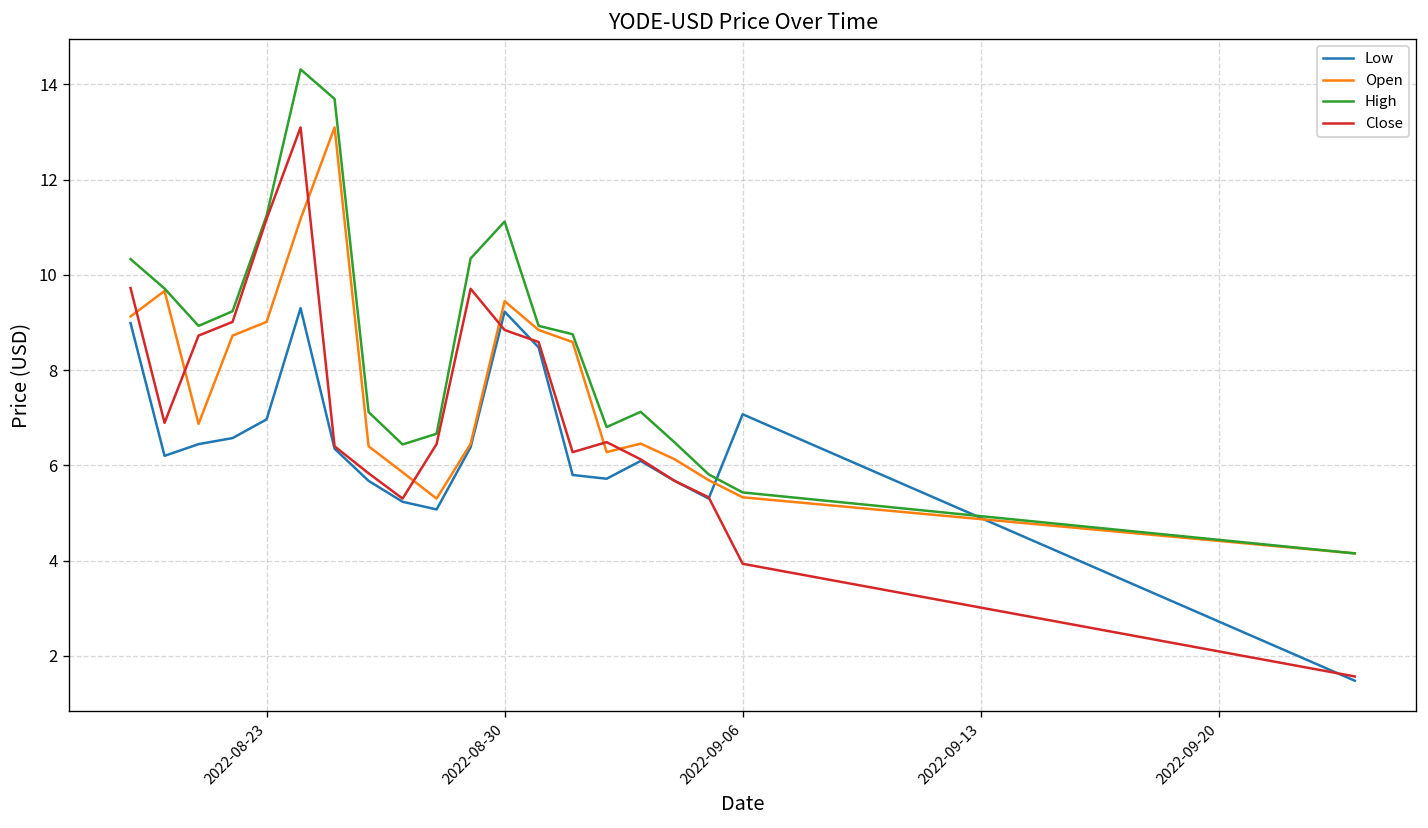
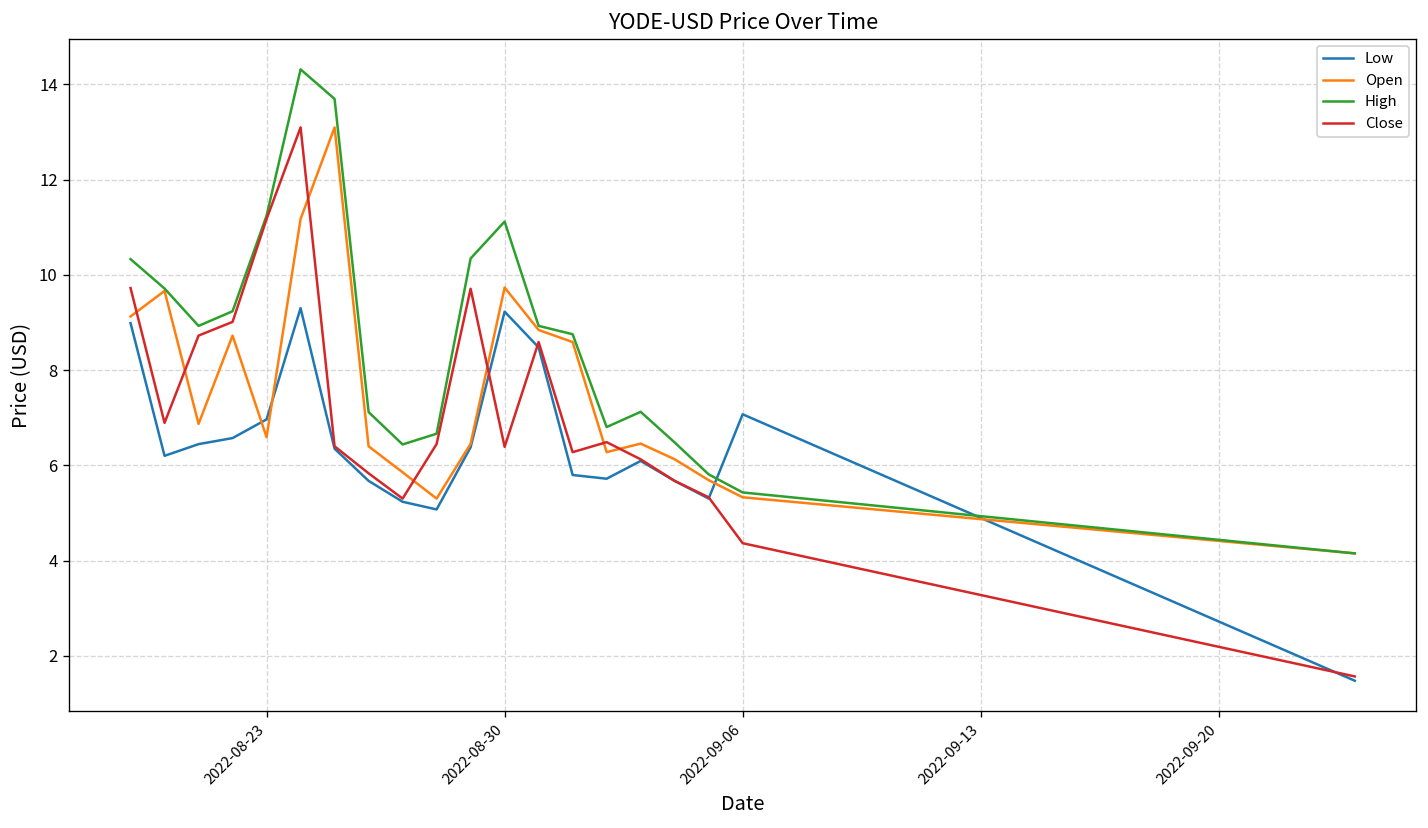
Open, 2022-08-23: 9.0 -> 6.6
Open, 2022-08-30: 9.4 -> 9.7
Close, 2022-08-30: 8.8 -> 6.4
Close, 2022-09-06: 3.9 -> 4.4
